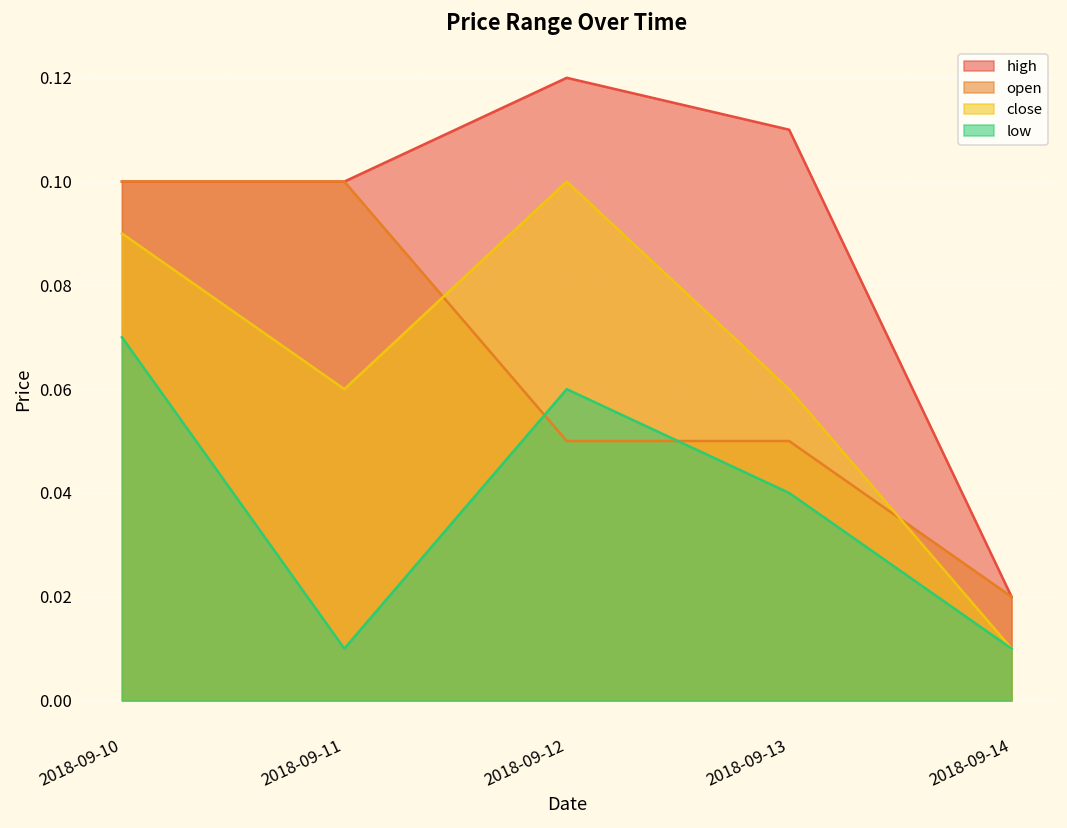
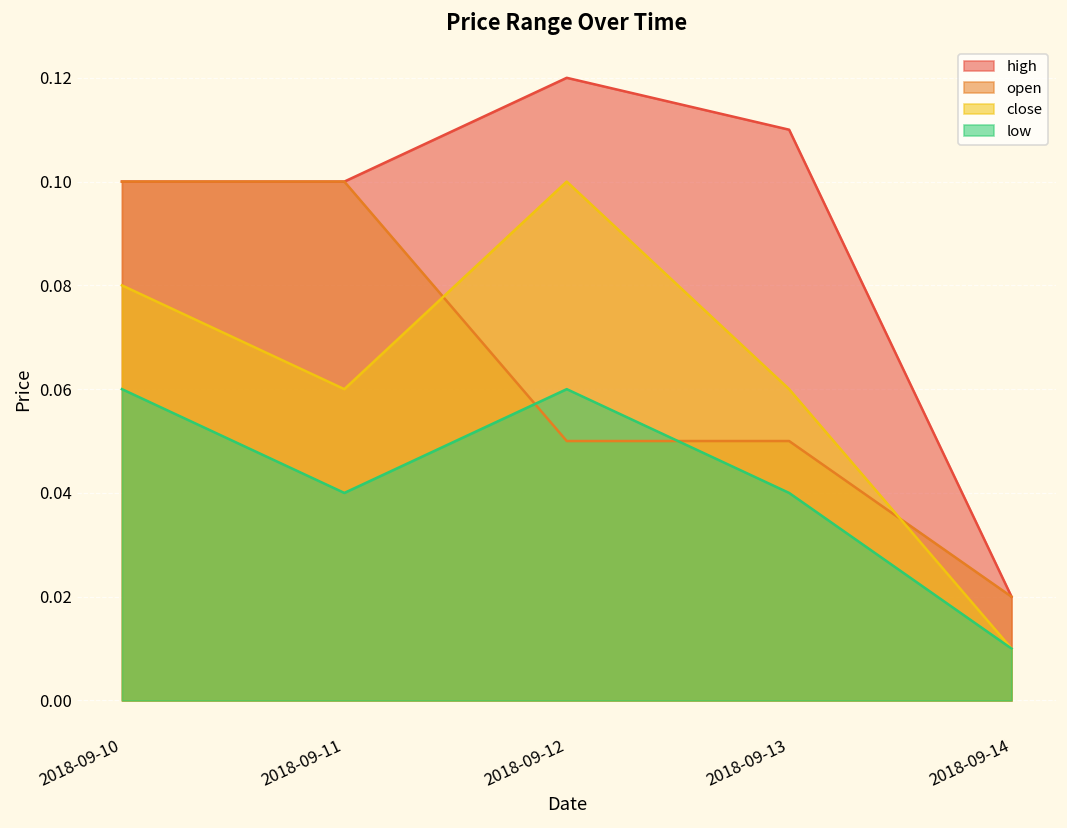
close, 2018-09-10: 0.09 -> 0.08
low, 2018-09-10: 0.07 -> 0.06
low, 2018-09-11: 0.01 -> 0.04
